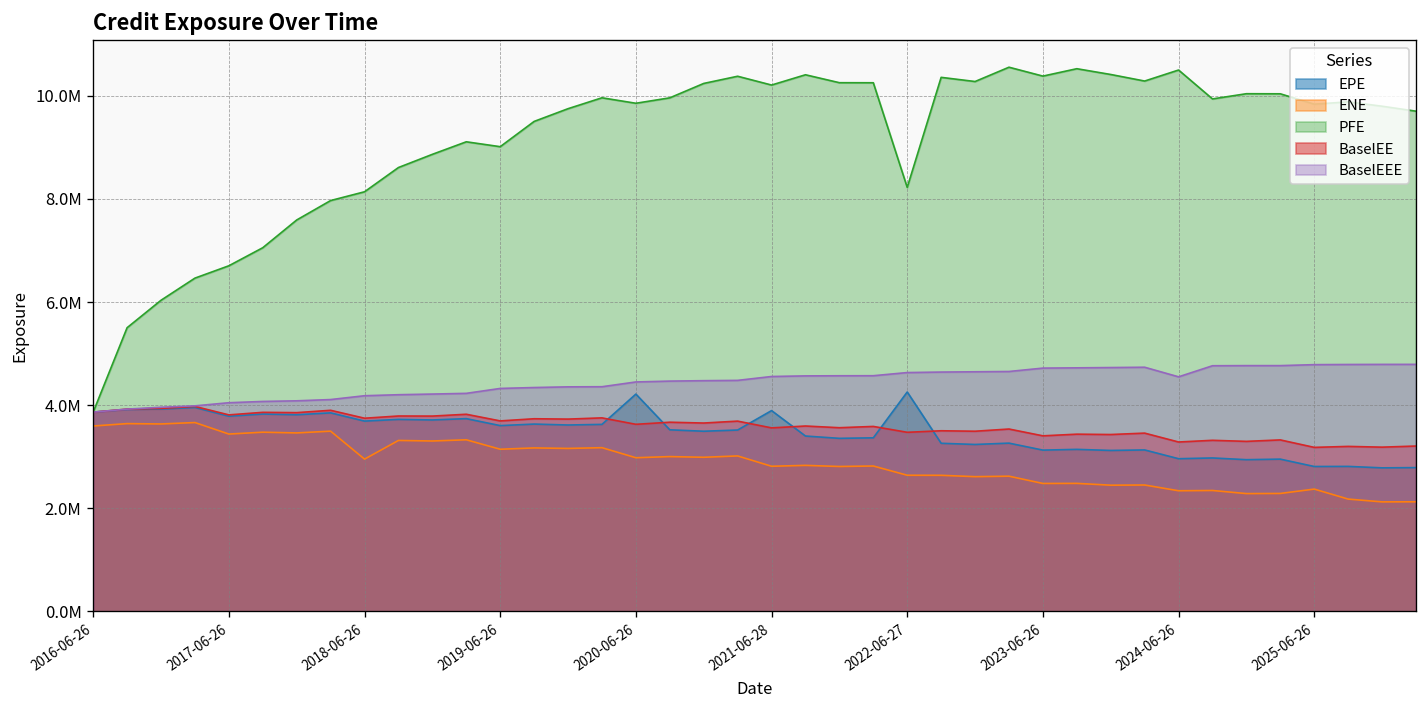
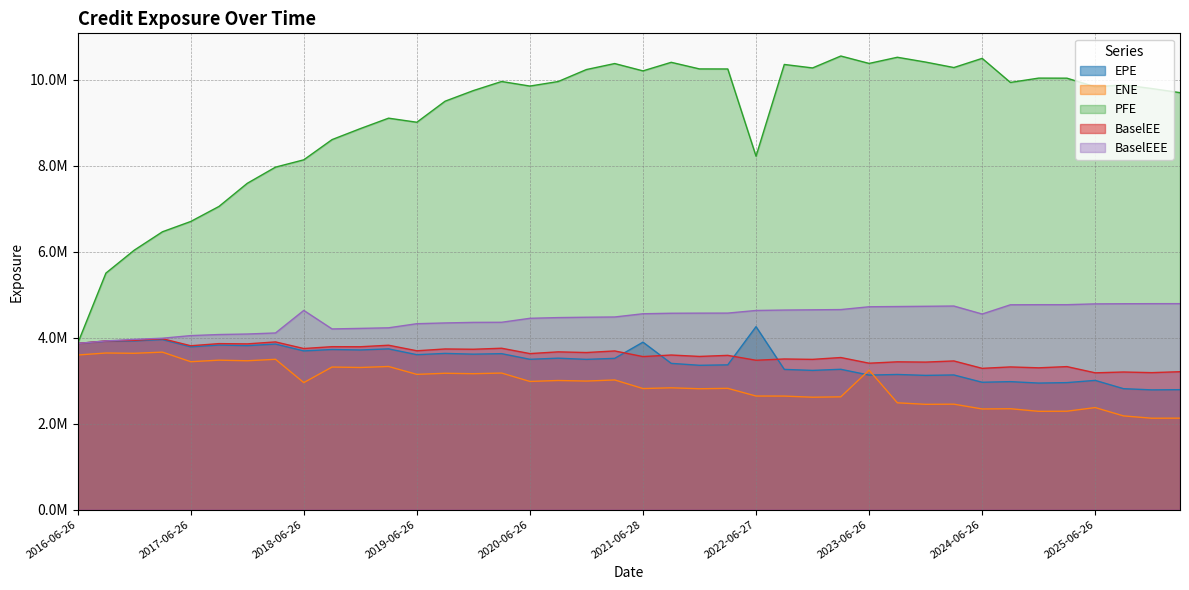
BaselEEE, 2018-06-26: 4200000 -> 4600000
EPE, 2020-06-26: 4200000 -> 3500000
ENE, 2023-06-26: 2500000 -> 3200000
EPE, 2025-06-26: 2800000 -> 3000000
